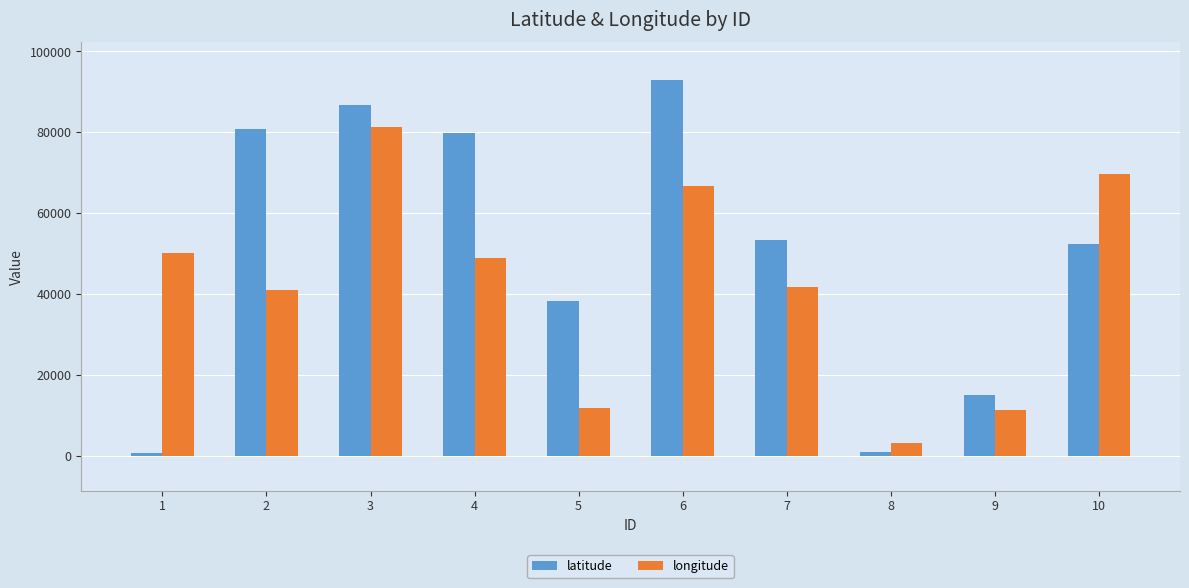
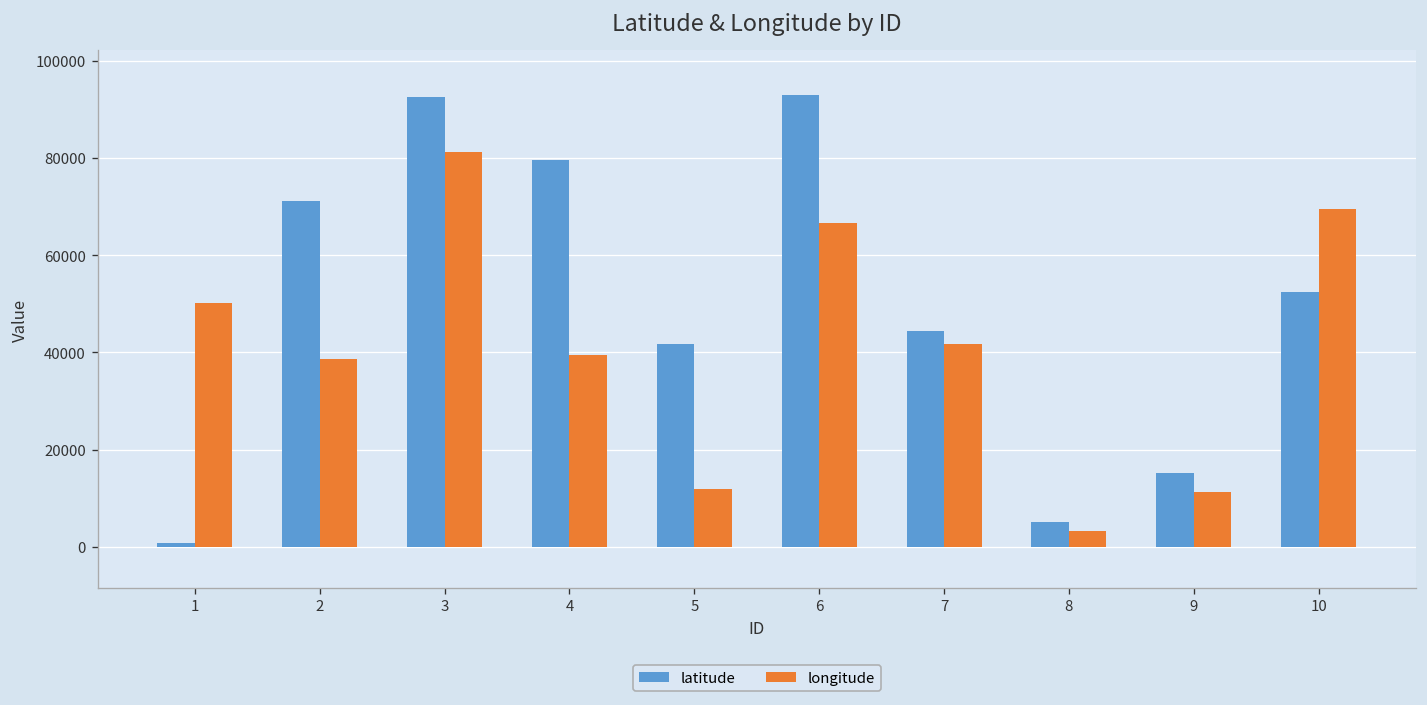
latitude, 2: 81000 -> 71000
longitude, 2: 41000 -> 39000
latitude, 3: 87000 -> 93000
longitude, 4: 49000 -> 39000
latitude, 5: 38000 -> 42000
latitude, 7: 53000 -> 44000
latitude, 8: 1000 -> 5000
